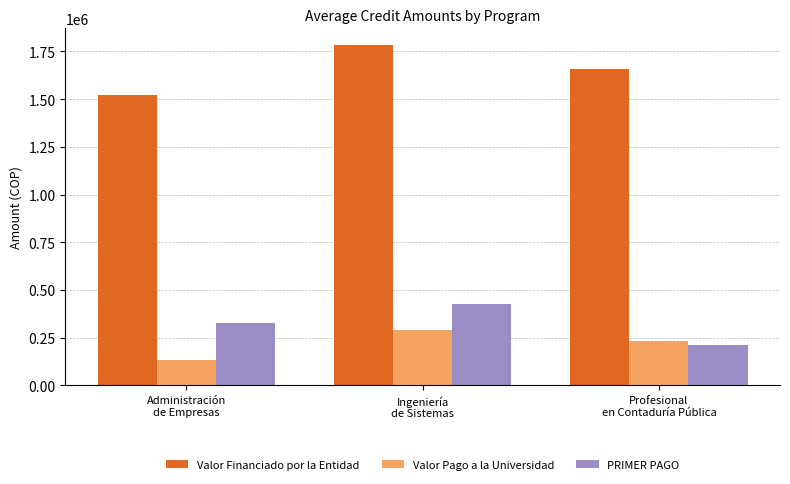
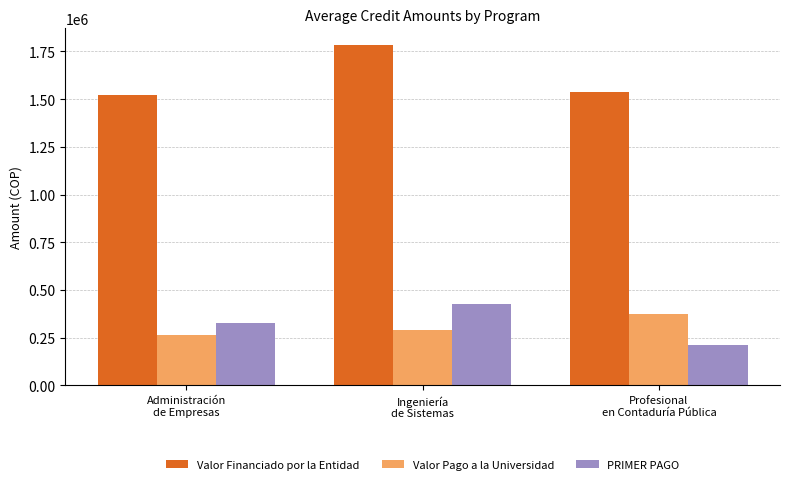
Valor Pago a la Universidad, Administración de Empresas: 130000 -> 260000
Valor Financiado por la Entidad, Profesional en Contaduría Pública: 1660000 -> 1540000
Valor Pago a la Universidad, Profesional en Contaduría Pública: 230000 -> 370000
